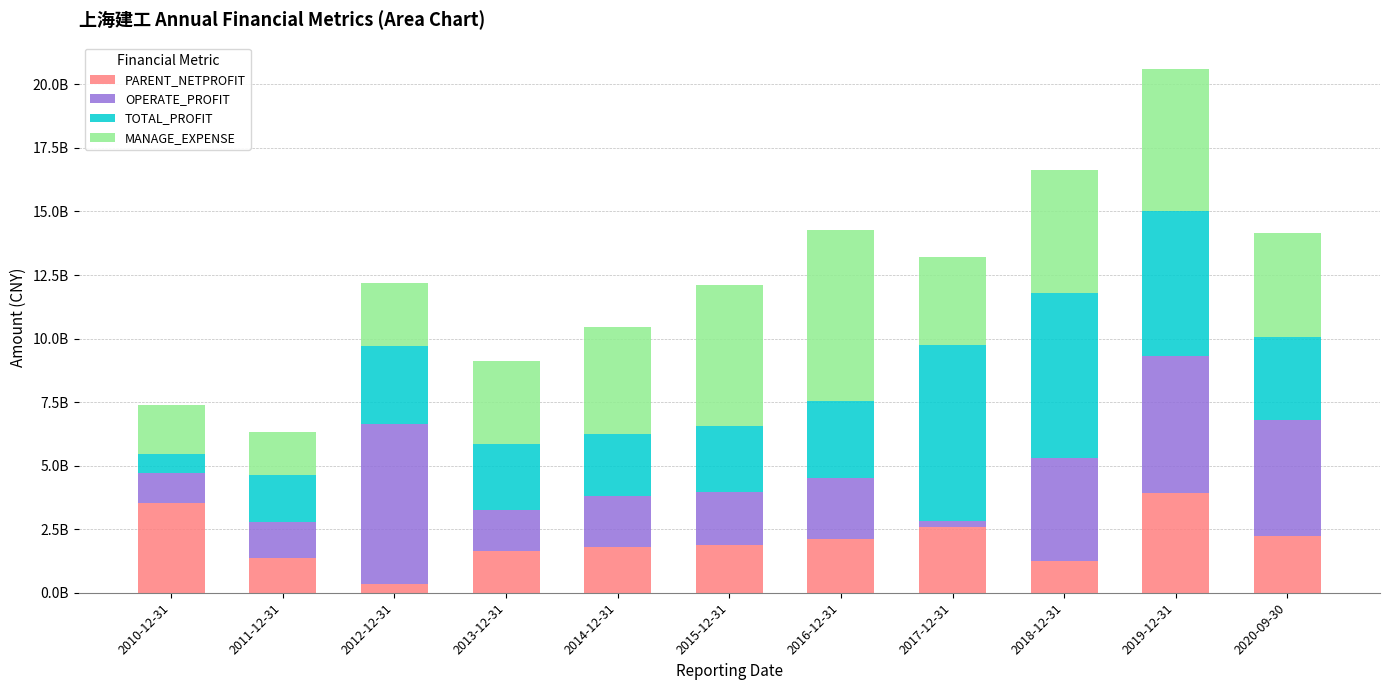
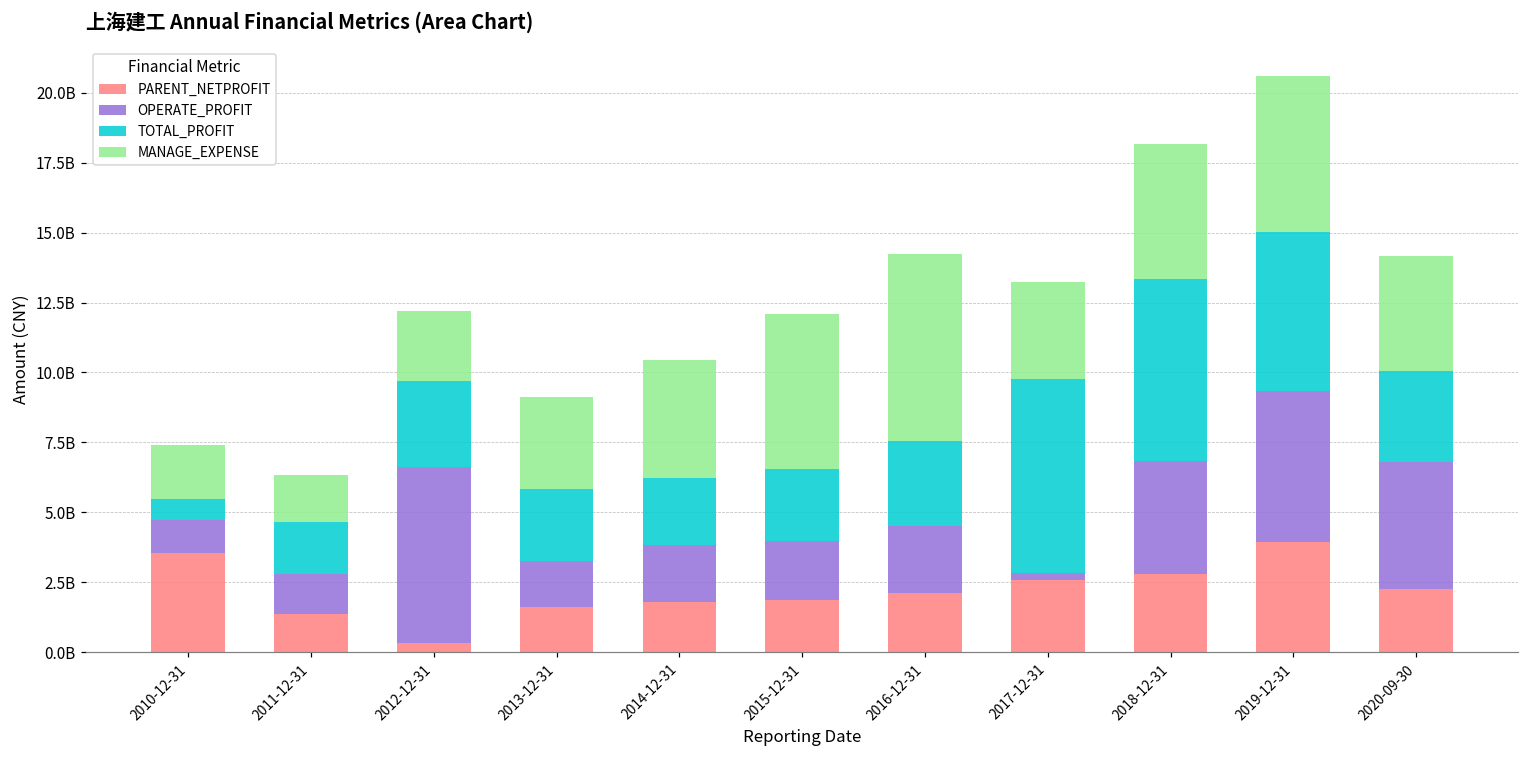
PARENT_NETPROFIT, 2018-12-31: 1300000000 -> 2800000000
